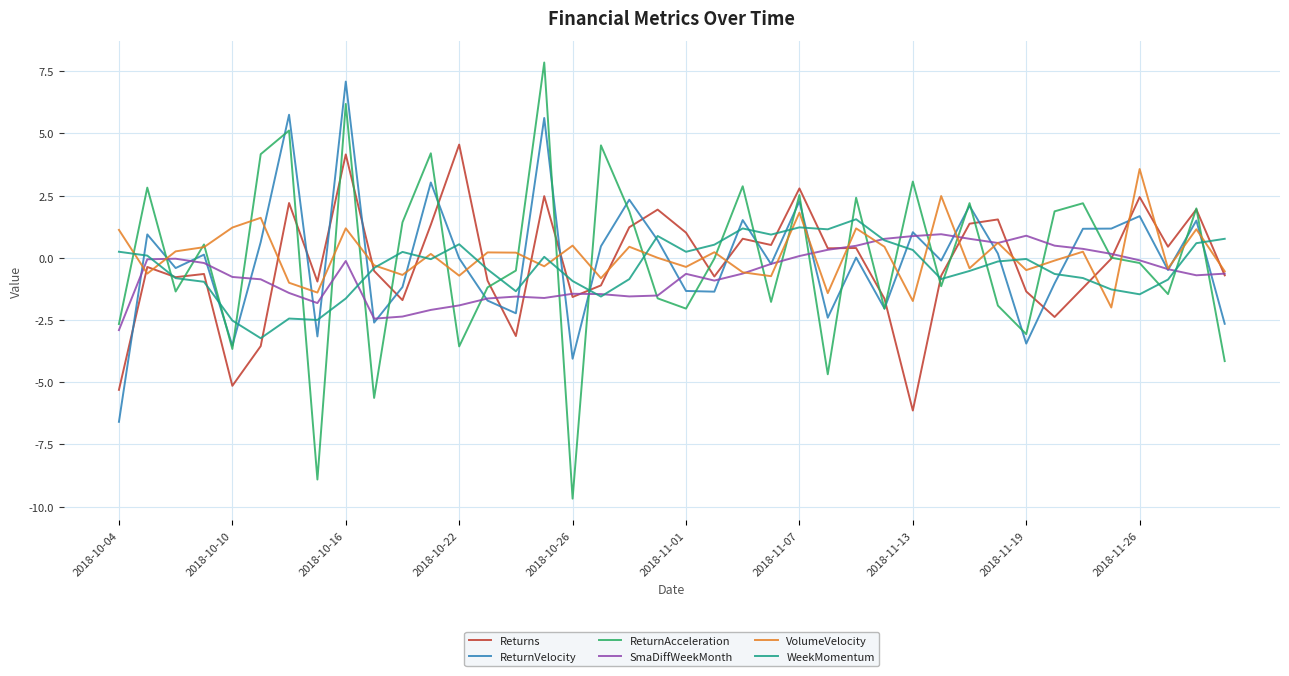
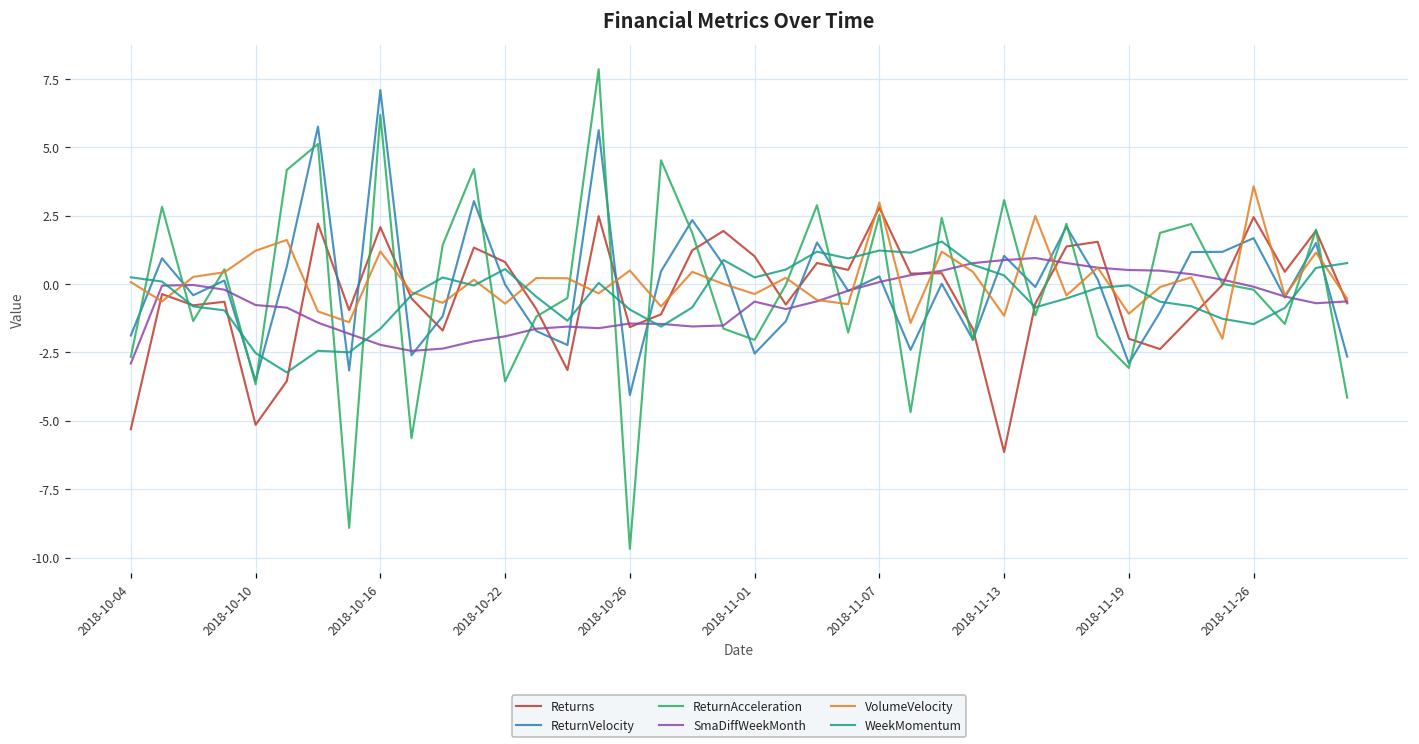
ReturnVelocity, 2018-10-04: -6.6 -> -1.9
VolumeVelocity, 2018-10-04: 1.1 -> 0.1
Returns, 2018-10-16: 4.2 -> 2.1
SmaDiffWeekMonth, 2018-10-16: -0.1 -> -2.2
Returns, 2018-10-22: 4.6 -> 0.8
ReturnVelocity, 2018-11-01: -1.3 -> -2.5
ReturnVelocity, 2018-11-07: 2.3 -> 0.3
VolumeVelocity, 2018-11-07: 1.8 -> 3.0
VolumeVelocity, 2018-11-13: -1.7 -> -1.2
Returns, 2018-11-19: -1.4 -> -2.0
ReturnVelocity, 2018-11-19: -3.4 -> -2.9
SmaDiffWeekMonth, 2018-11-19: 0.9 -> 0.5
VolumeVelocity, 2018-11-19: -0.5 -> -1.1
